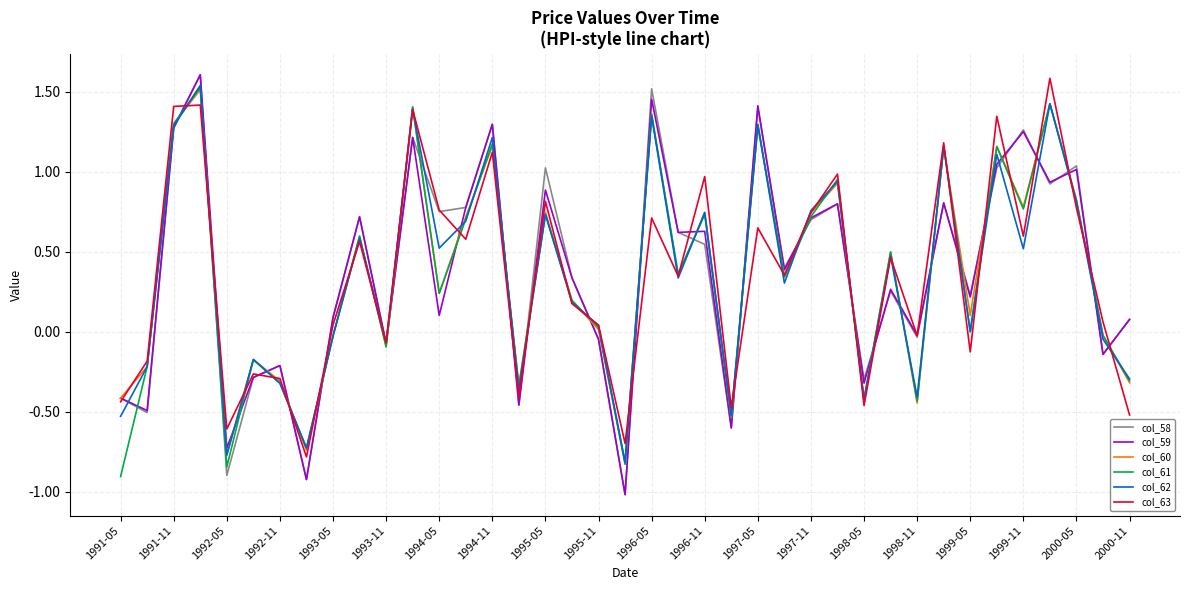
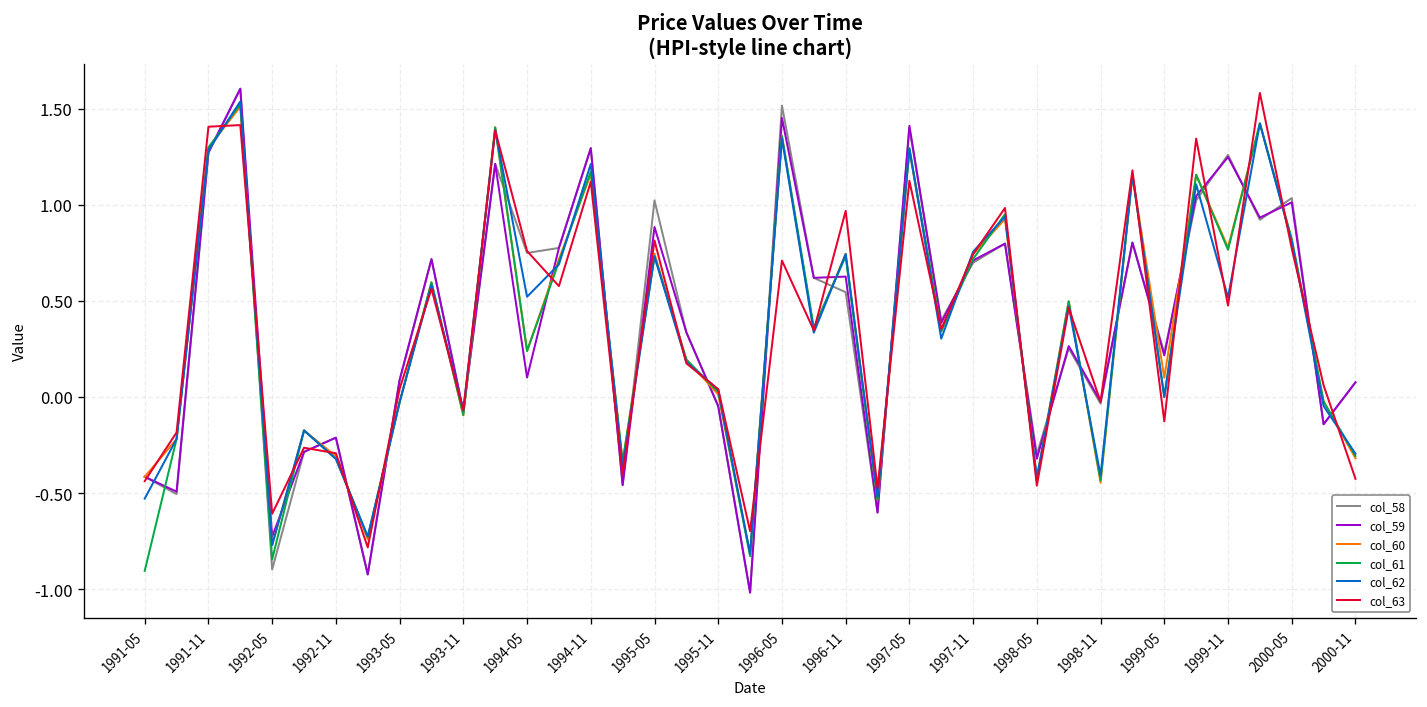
col_63, 1997-05: 0.65 -> 1.13
col_63, 1999-11: 0.60 -> 0.48
col_63, 2000-11: -0.52 -> -0.43
